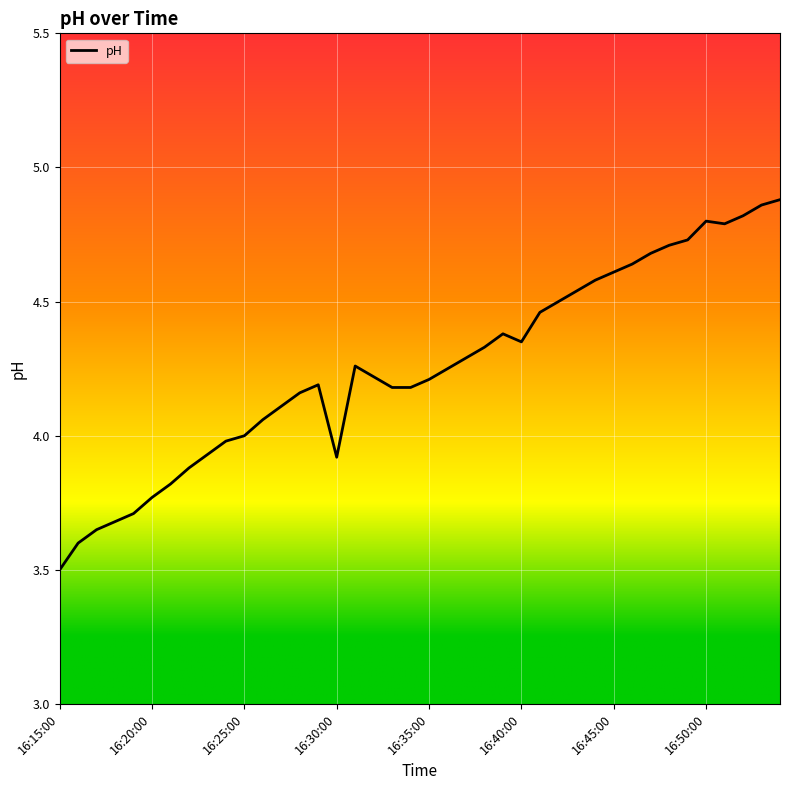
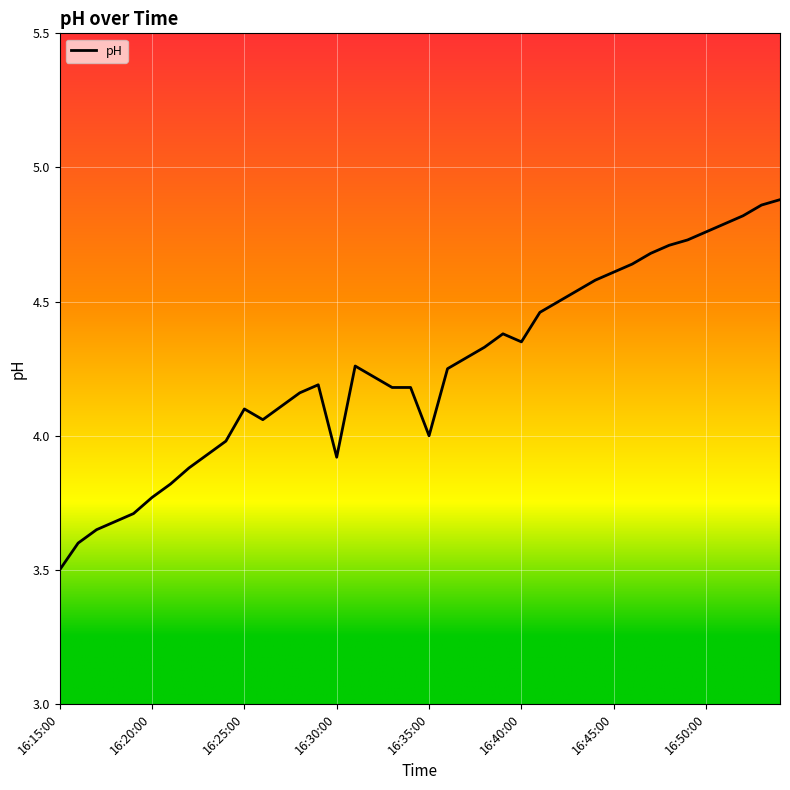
16:25:00: 4.0 -> 4.1
16:35:00: 4.21 -> 4.00
16:50:00: 4.80 -> 4.76
